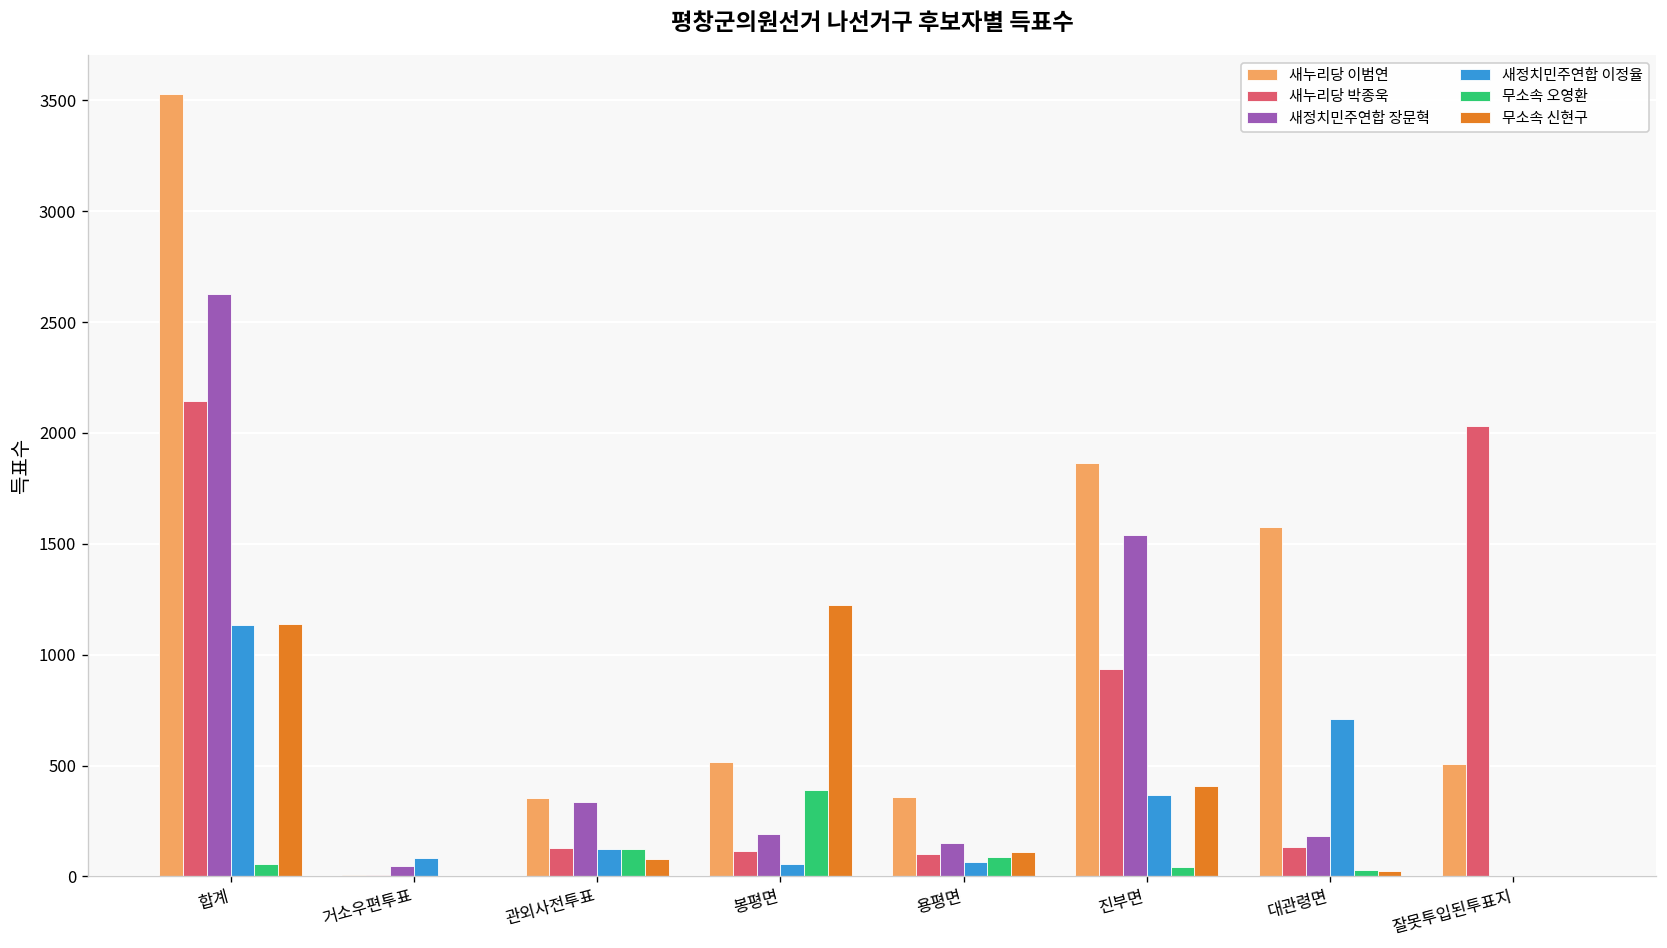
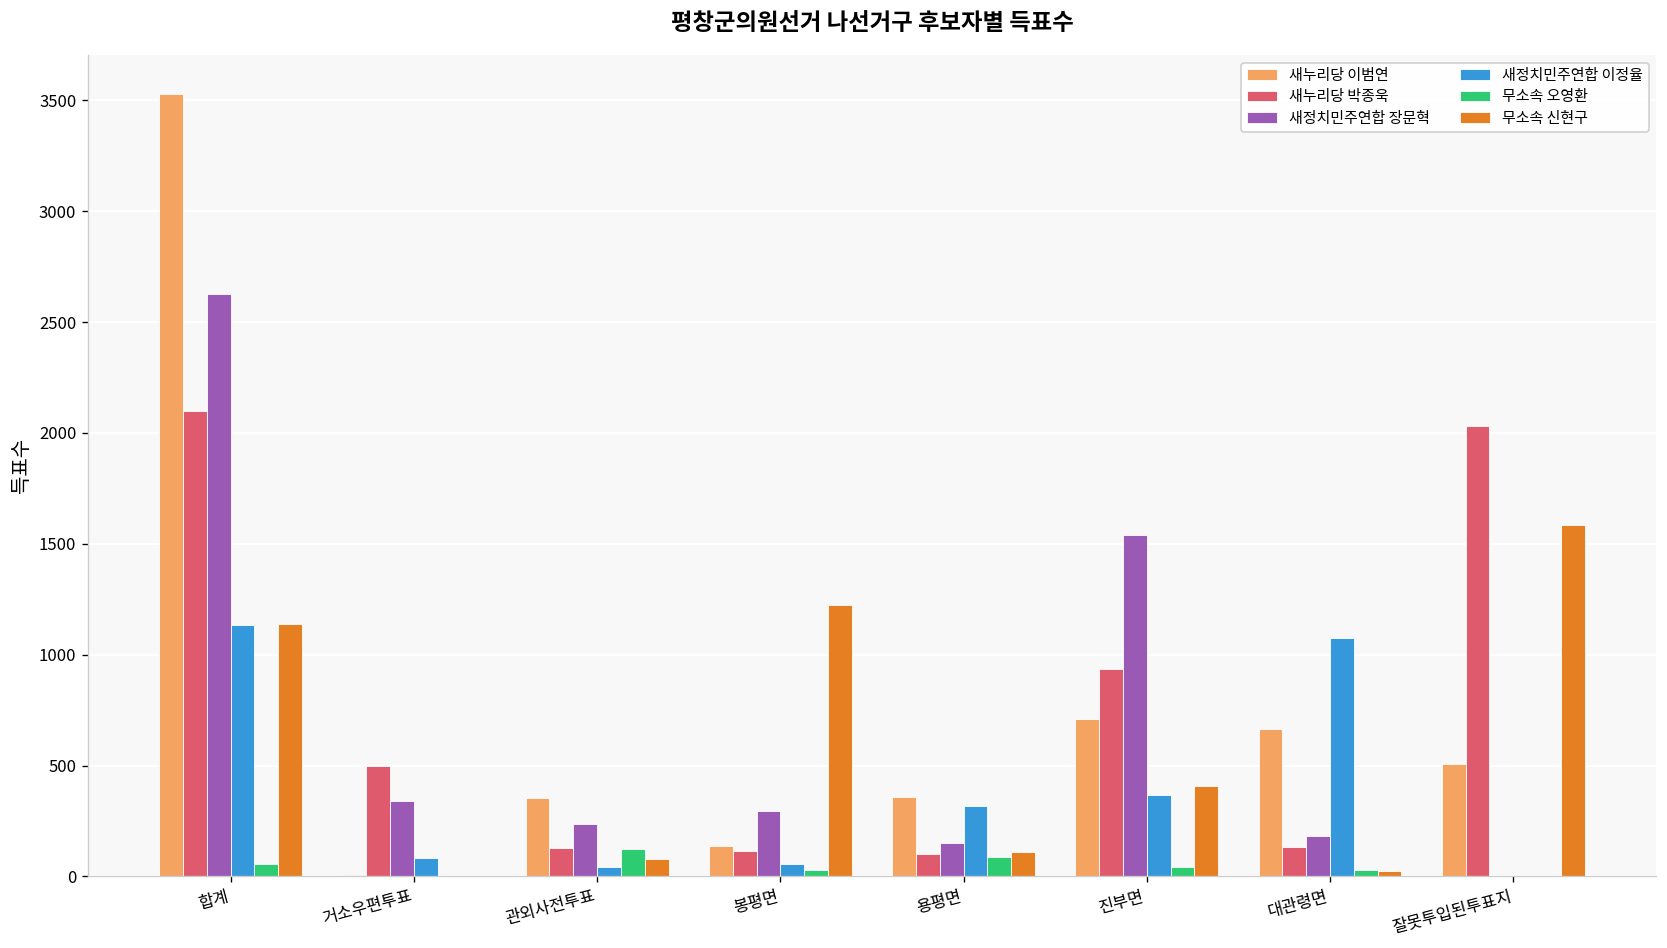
새누리당 박종욱, 합계: 2150 -> 2100
새누리당 박종욱, 거소우편투표: 10 -> 500
새정치민주연합 장문혁, 거소우편투표: 50 -> 340
새정치민주연합 장문혁, 관외사전투표: 340 -> 240
새정치민주연합 이정율, 관외사전투표: 120 -> 40
새누리당 이범연, 봉평면: 520 -> 140
새정치민주연합 장문혁, 봉평면: 190 -> 300
무소속 오영환, 봉평면: 390 -> 30
새정치민주연합 이정율, 용평면: 70 -> 320
새누리당 이범연, 진부면: 1870 -> 710
새누리당 이범연, 대관령면: 1580 -> 670
새정치민주연합 이정율, 대관령면: 710 -> 1070
무소속 신현구, 잘못투입된투표지: 0 -> 1580
